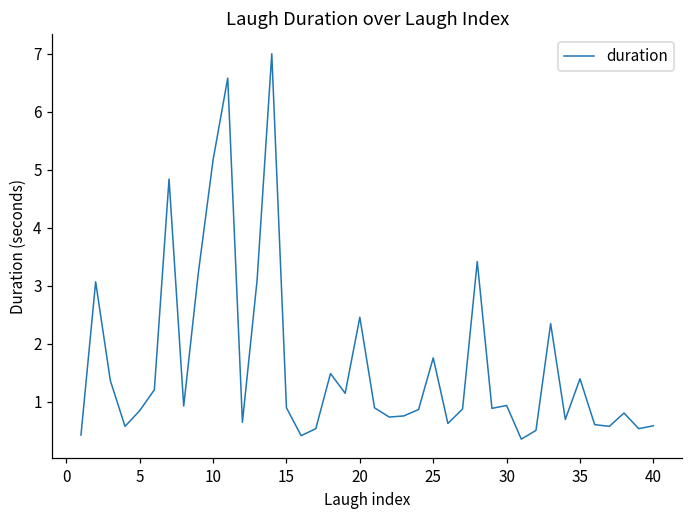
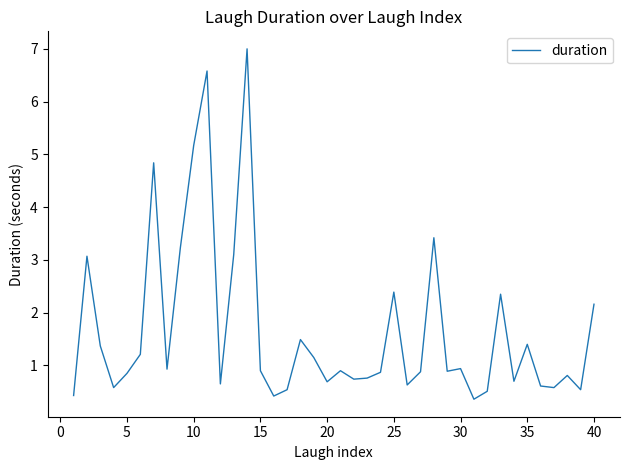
20: 2.5 -> 0.7
25: 1.8 -> 2.4
40: 0.6 -> 2.2
